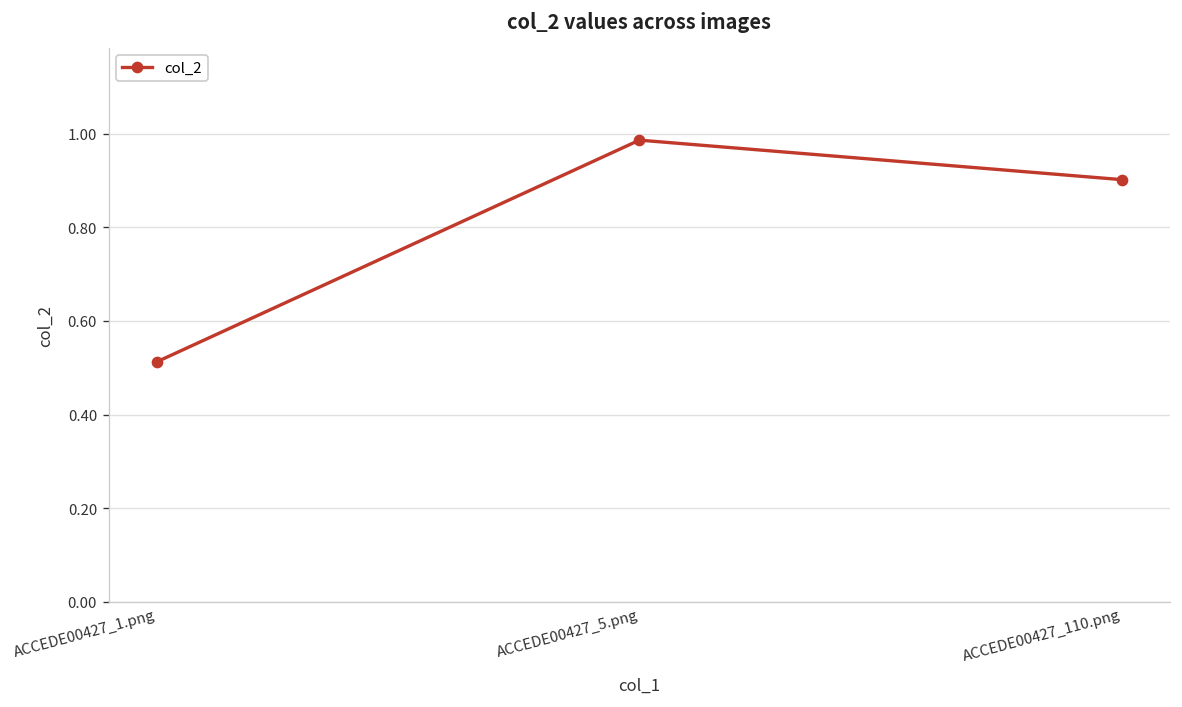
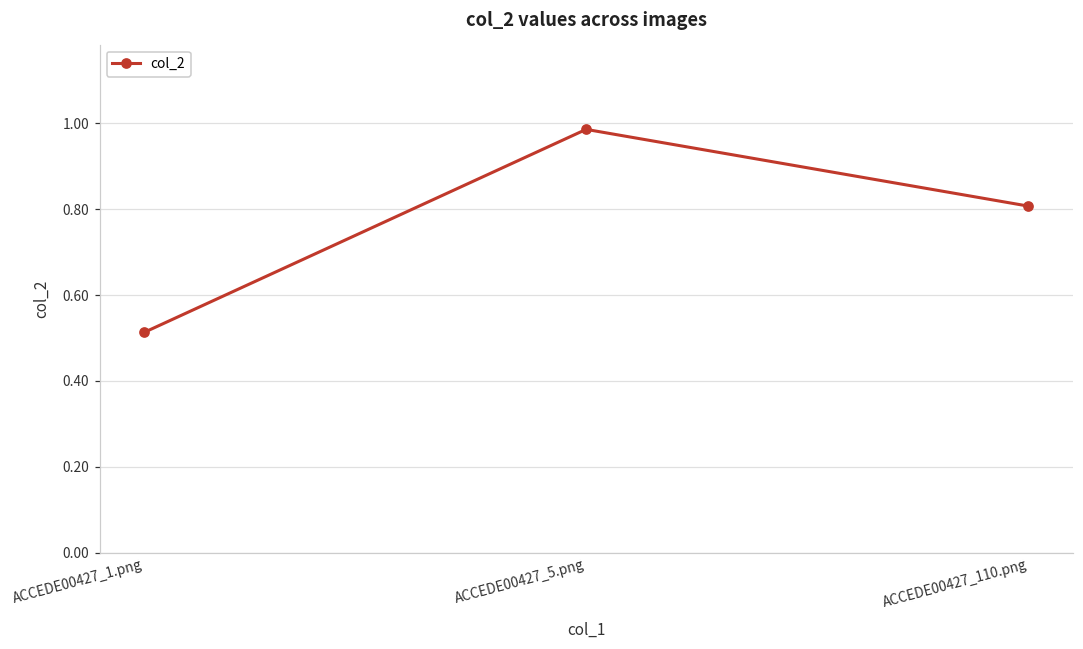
ACCEDE00427_110.png: 0.90 -> 0.81
